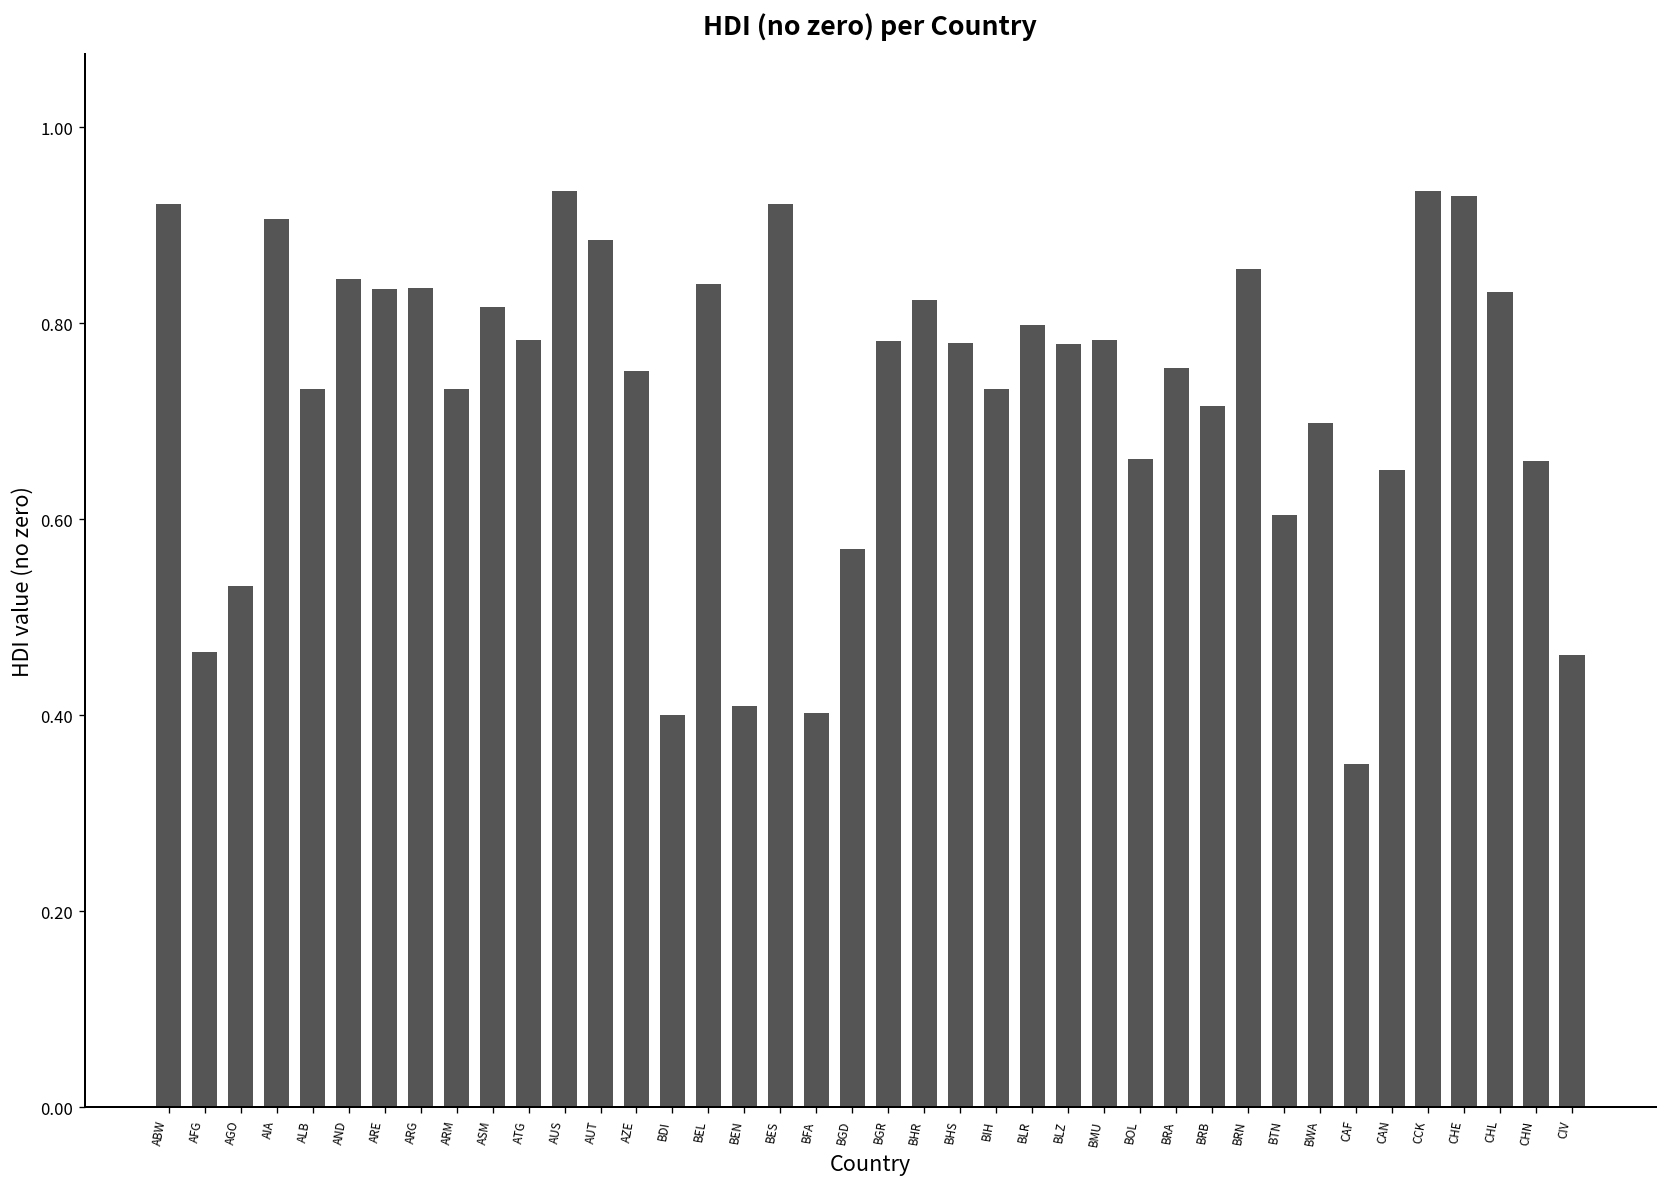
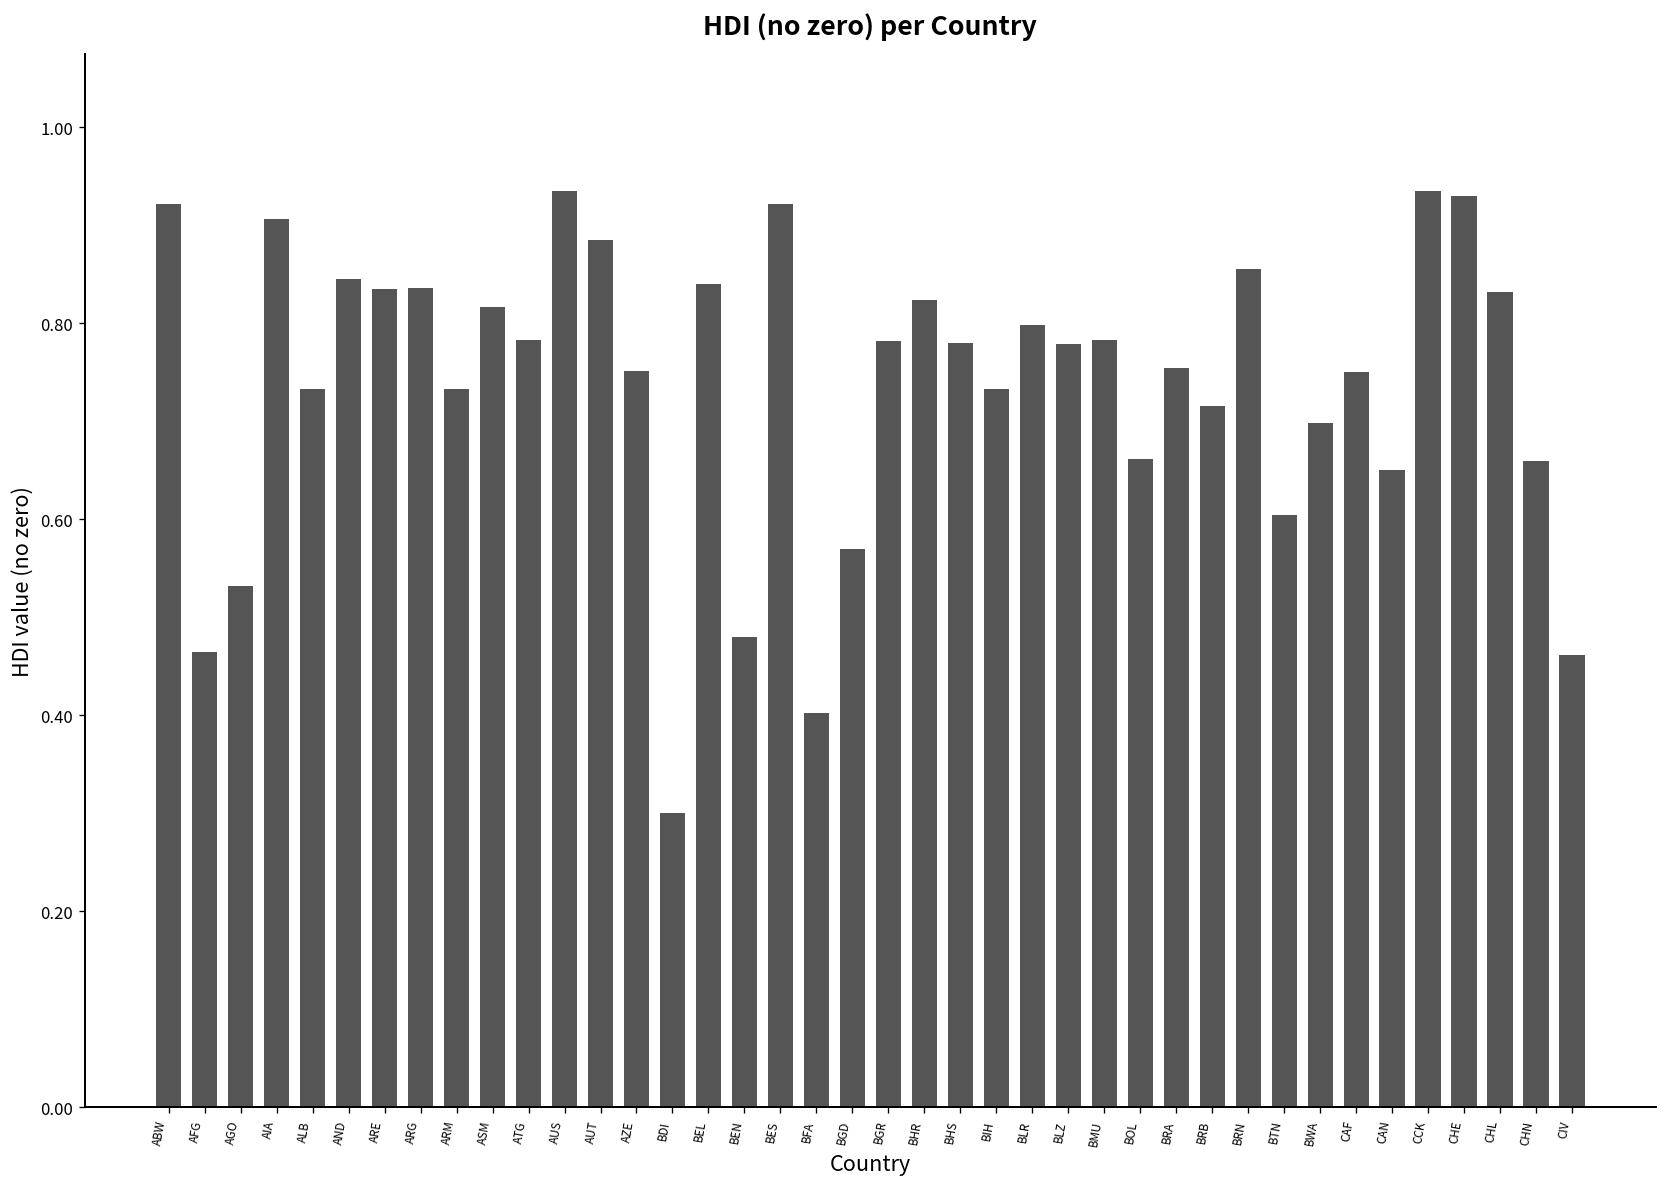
BDI: 0.4 -> 0.3
BEN: 0.41 -> 0.48
CAF: 0.35 -> 0.75
